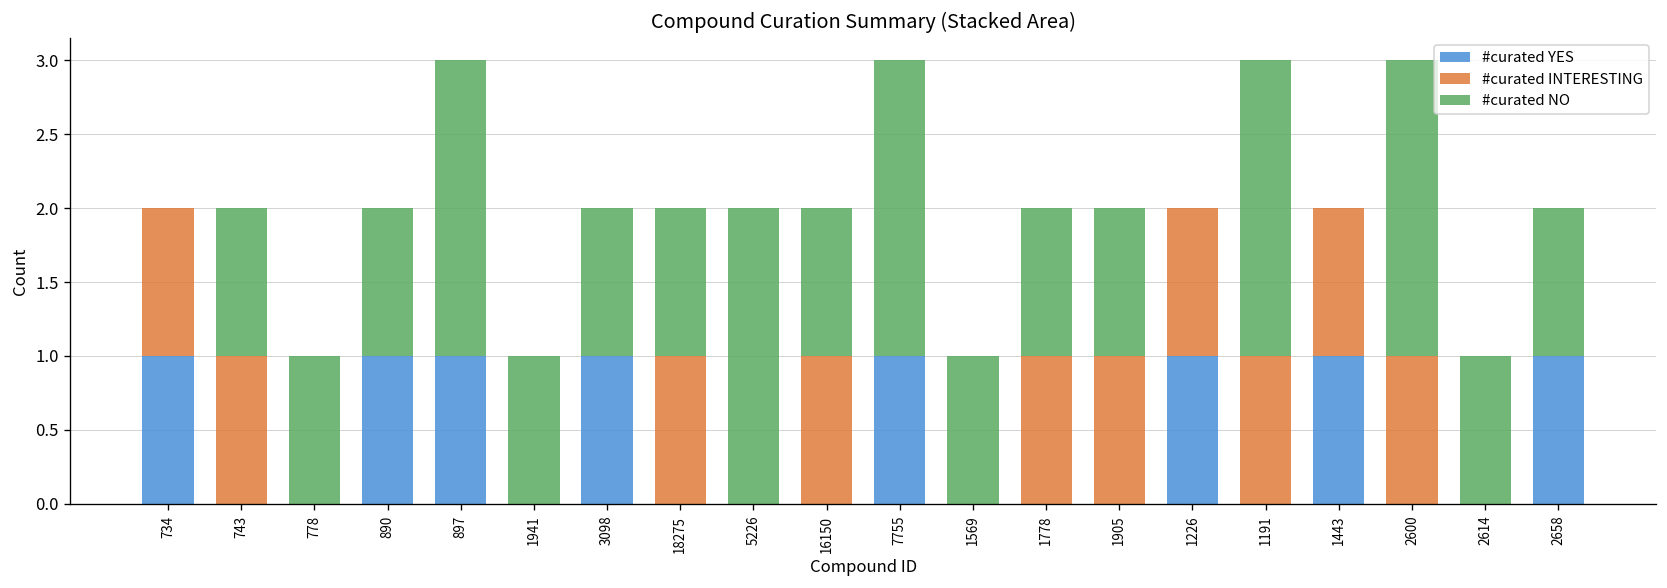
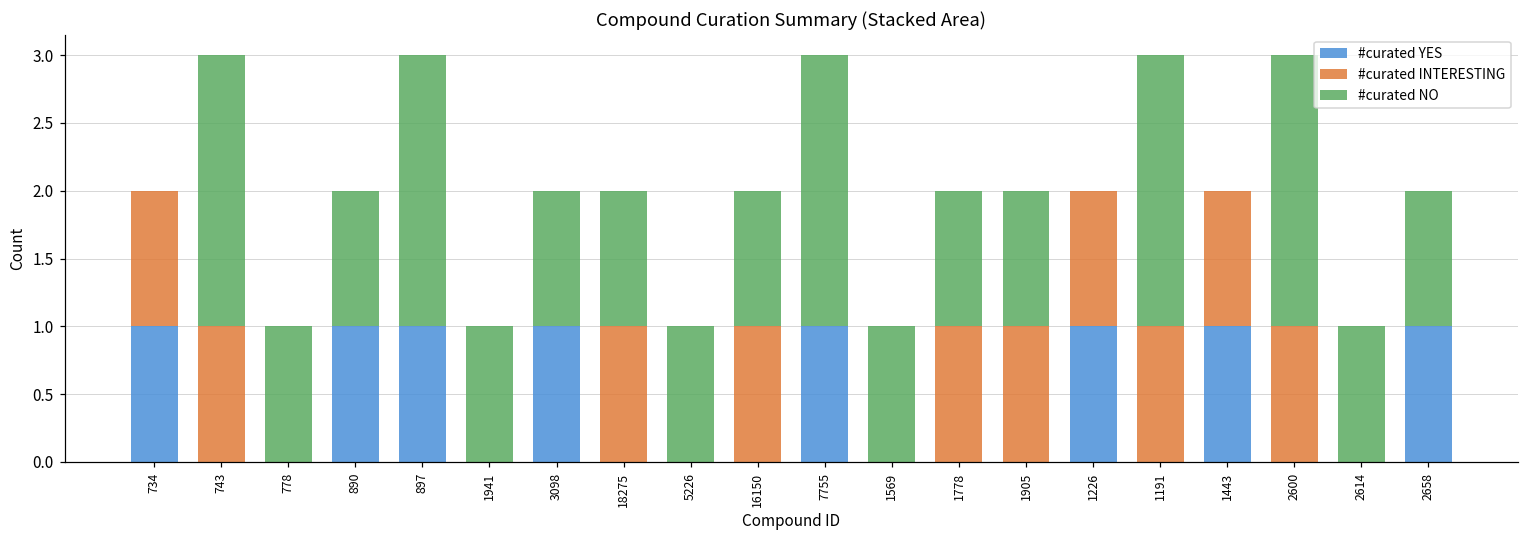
#curated NO, 743: 1 -> 2
#curated NO, 5226: 2 -> 1
